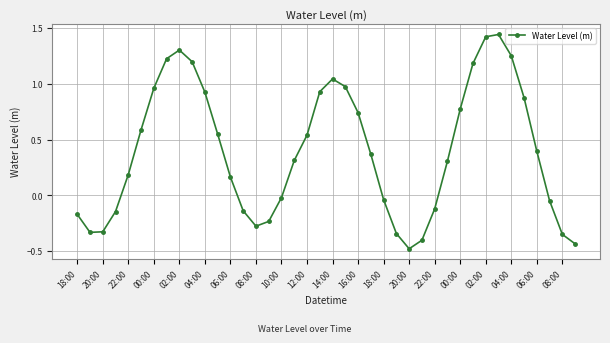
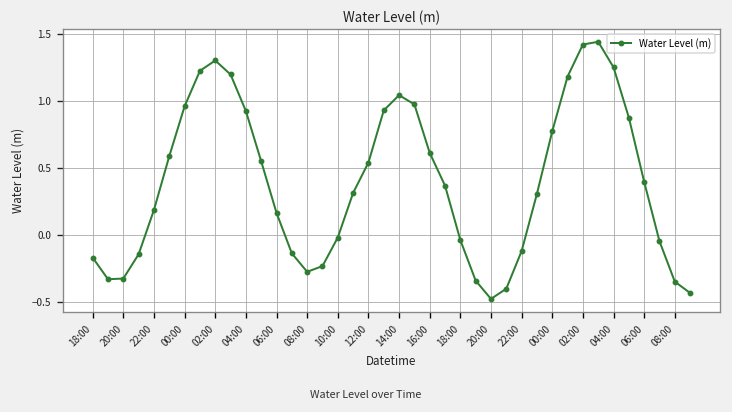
16:00: 0.74 -> 0.61
